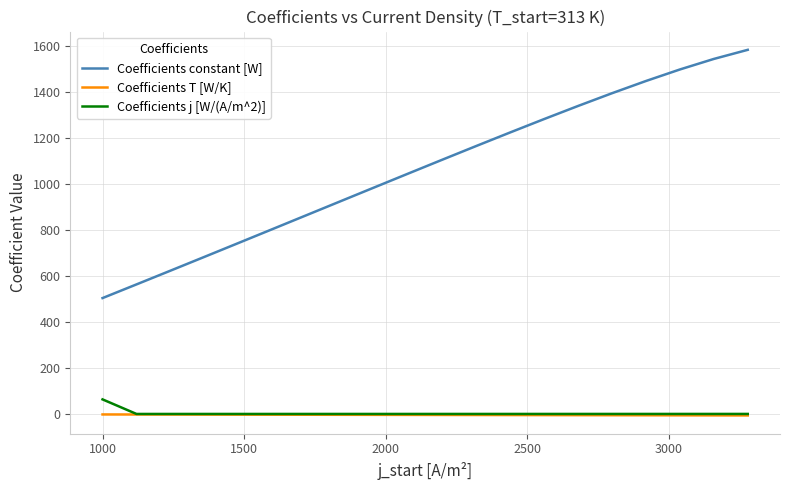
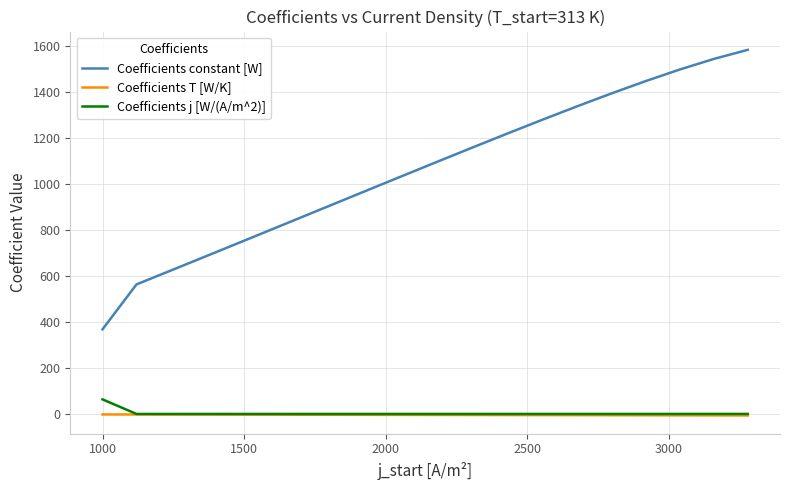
Coefficients constant [W], 1000: 500 -> 370
